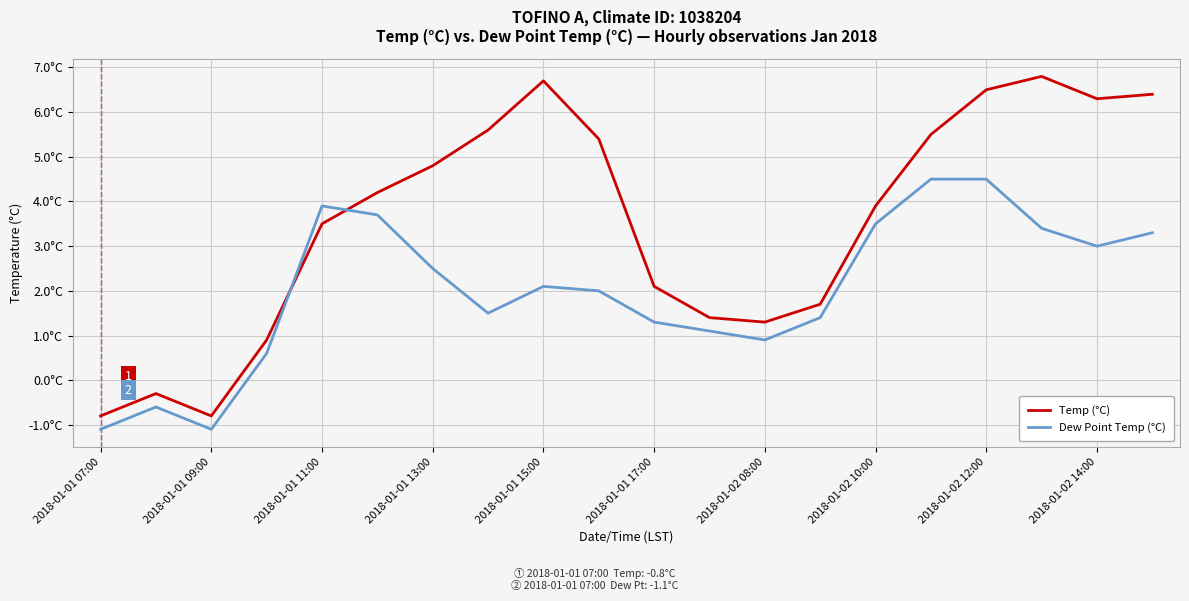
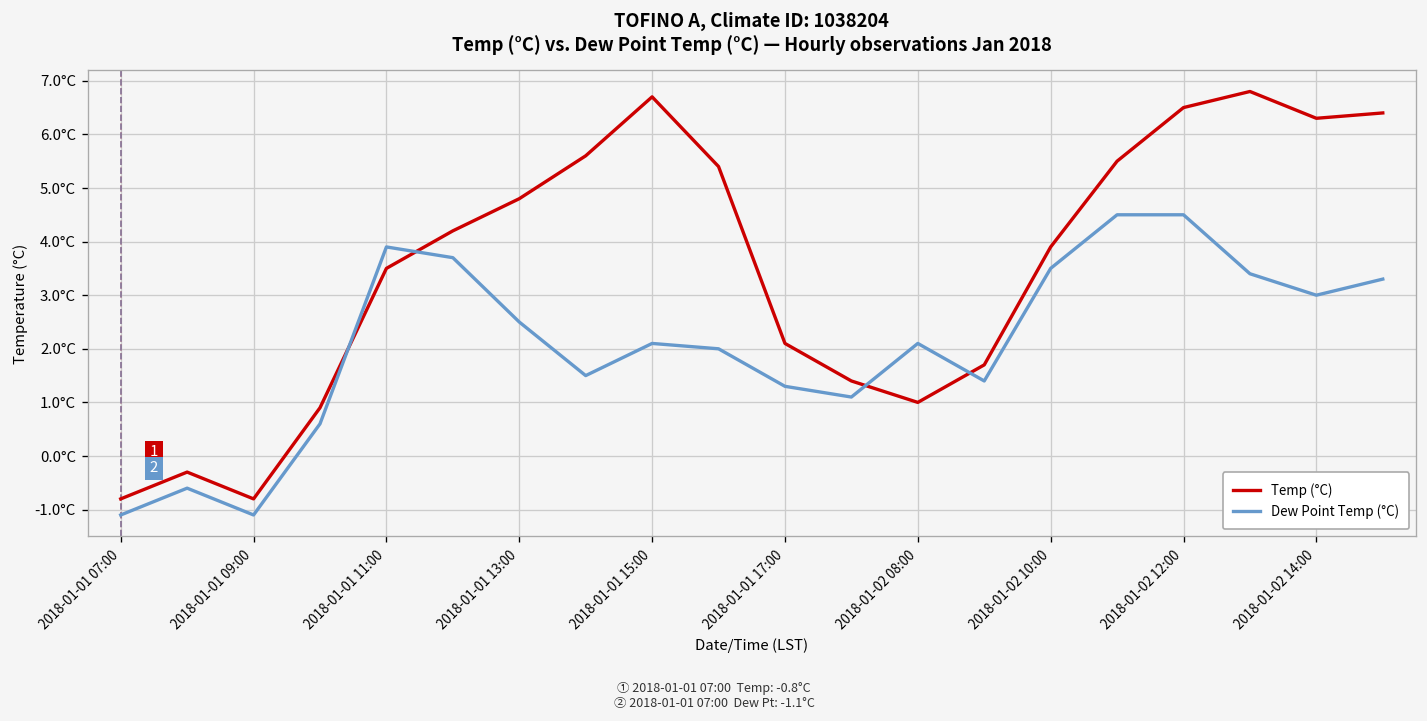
Temp (°C), 2018-01-02 08:00: 1.3°C -> 1.0°C
Dew Point Temp (°C), 2018-01-02 08:00: 0.9°C -> 2.1°C
